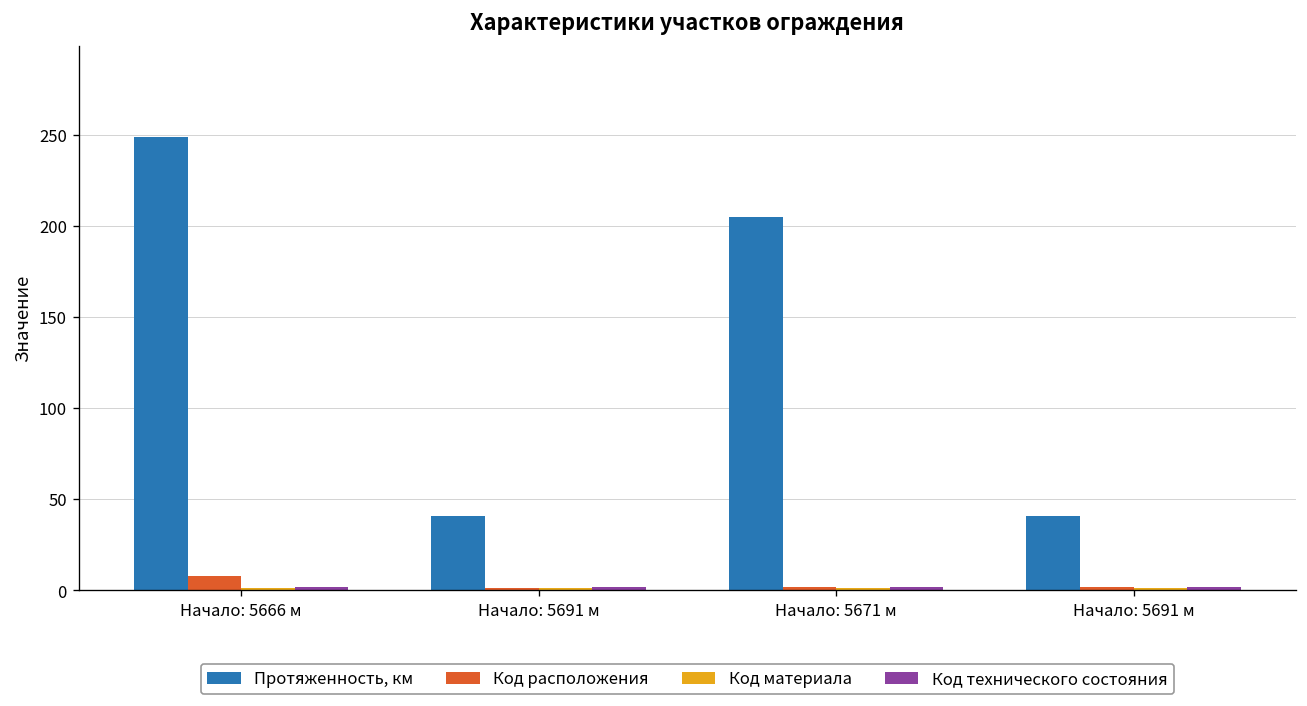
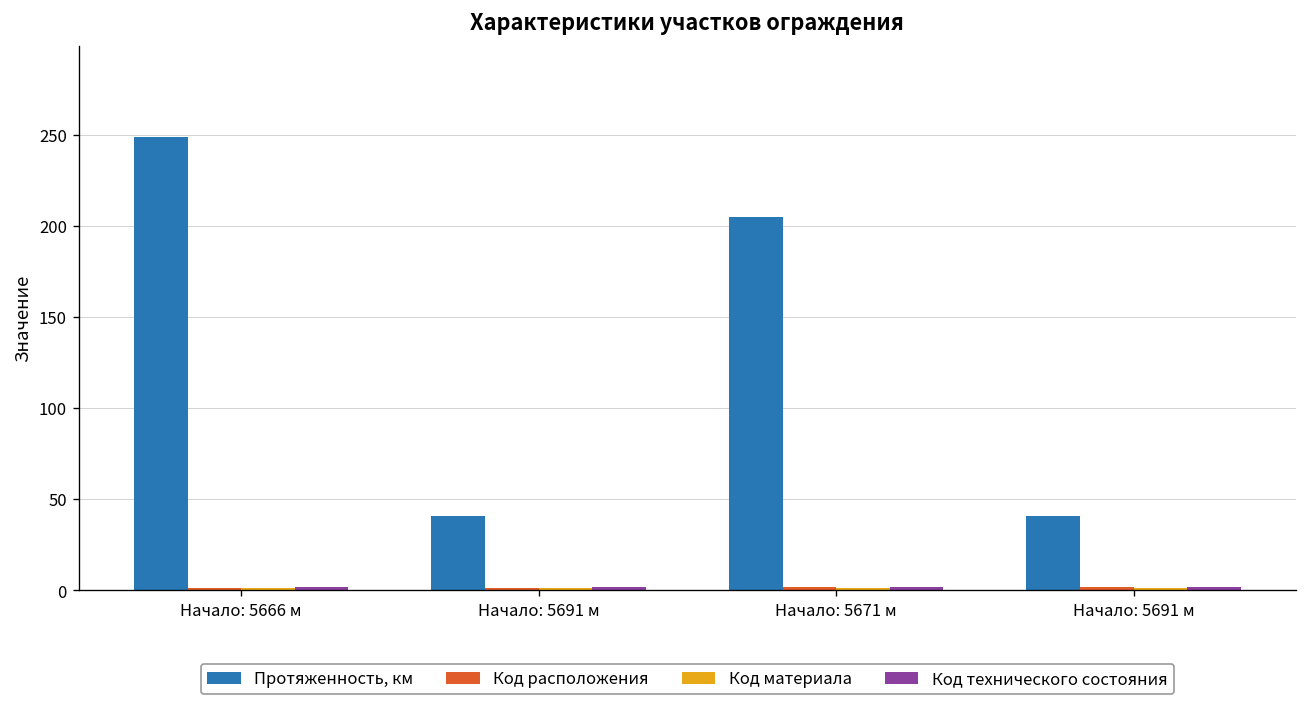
Код расположения, Начало: 5666 м: 8 -> 1
